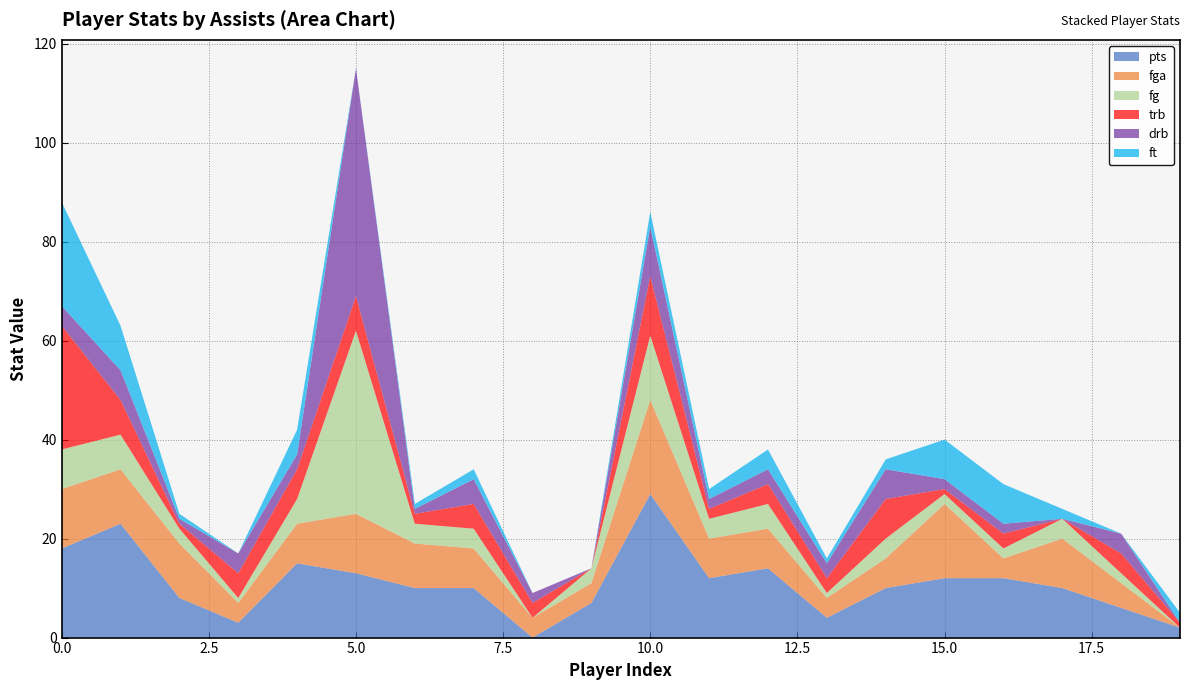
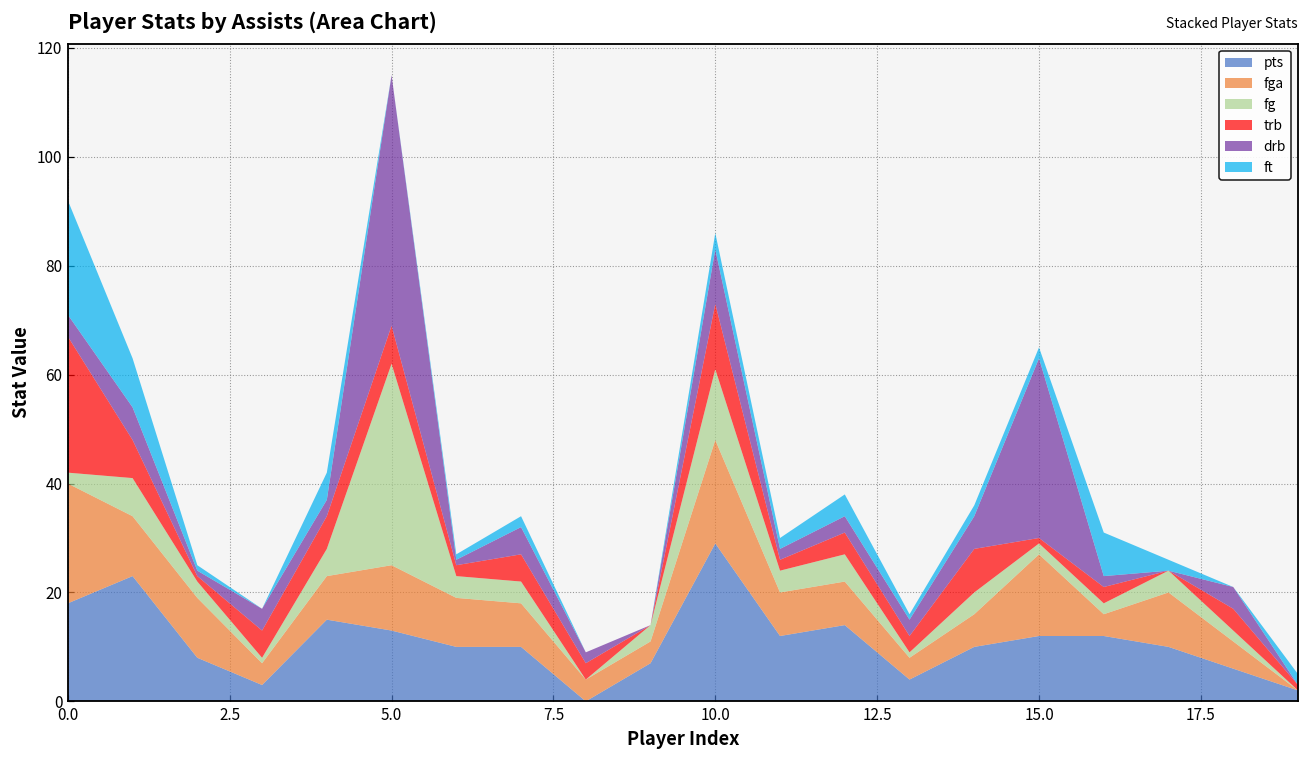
fga, 0.0: 12 -> 22
fg, 0.0: 8 -> 2
drb, 15.0: 2 -> 33
ft, 15.0: 8 -> 2
